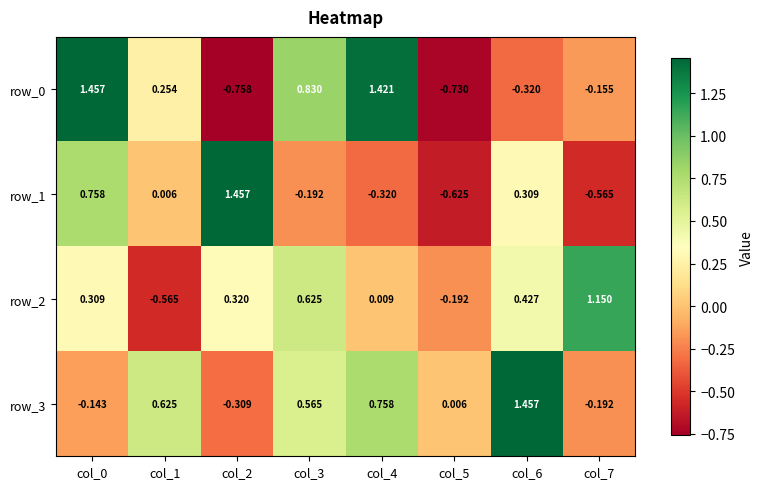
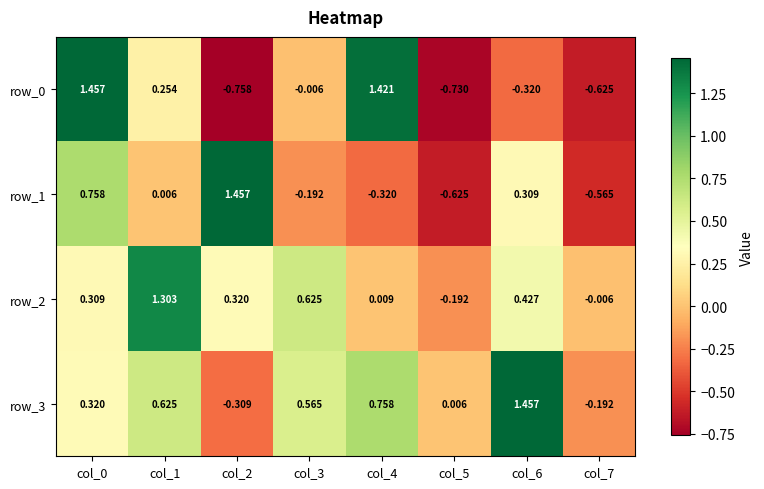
row_0, col_3: 0.830 -> -0.006
row_0, col_7: -0.155 -> -0.625
row_2, col_1: -0.565 -> 1.303
row_2, col_7: 1.150 -> -0.006
row_3, col_0: -0.143 -> 0.320
